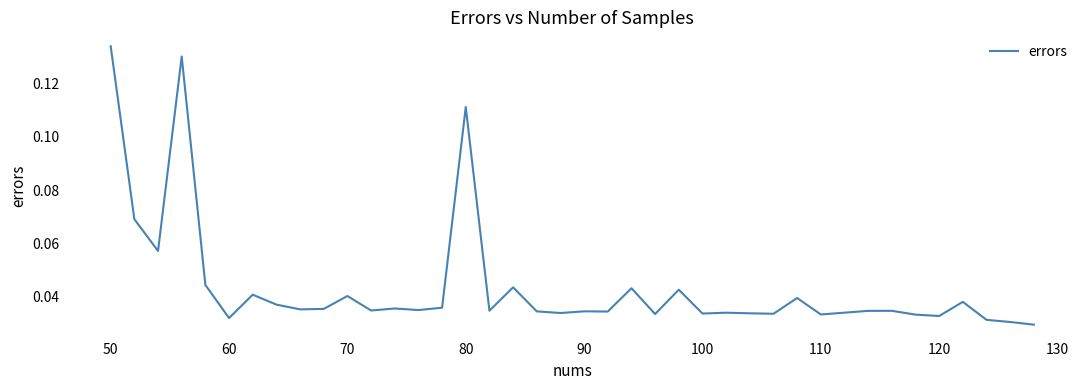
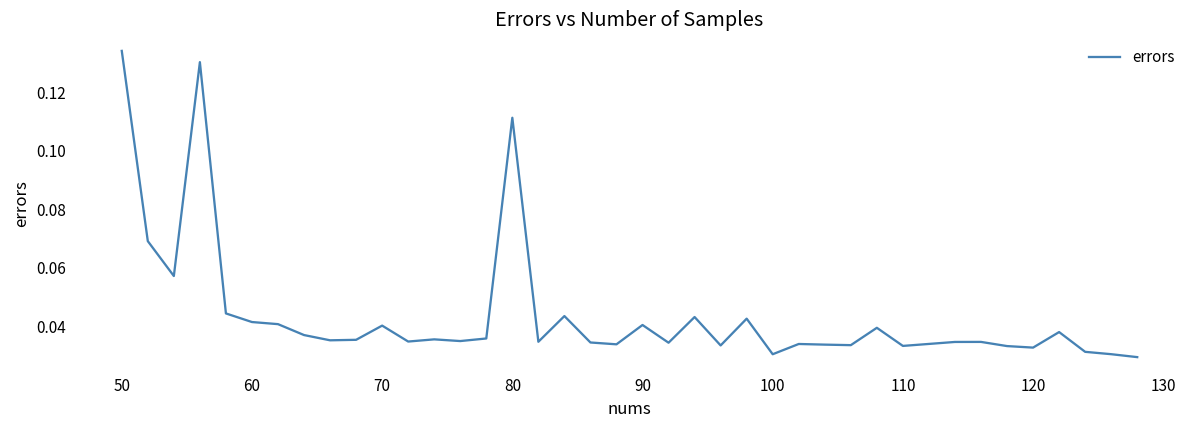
60: 0.032 -> 0.041
90: 0.034 -> 0.040
100: 0.034 -> 0.030
